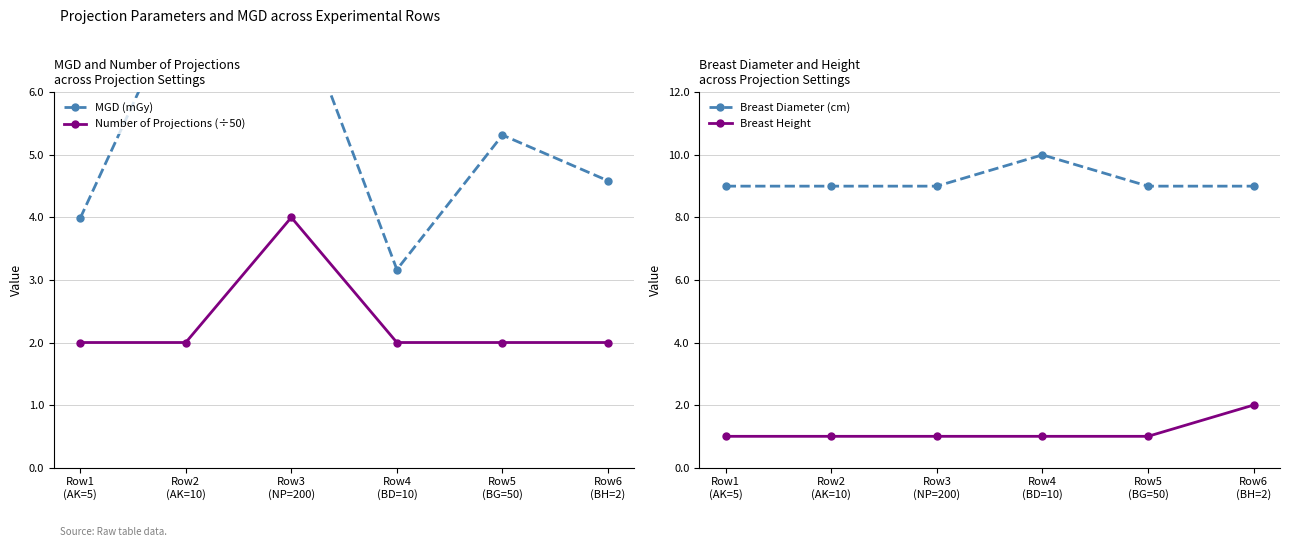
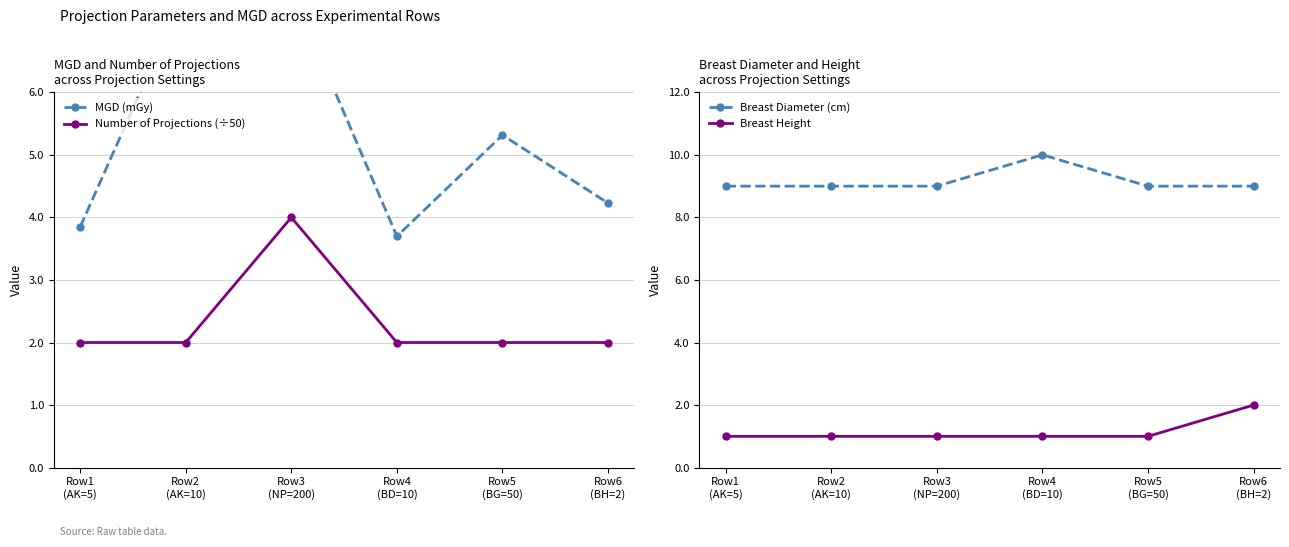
MGD and Number of Projections across Projection Settings, MGD (mGy), Row1 (AK=5): 4.0 -> 3.8
MGD and Number of Projections across Projection Settings, MGD (mGy), Row4 (BD=10): 3.2 -> 3.7
MGD and Number of Projections across Projection Settings, MGD (mGy), Row6 (BH=2): 4.6 -> 4.2
